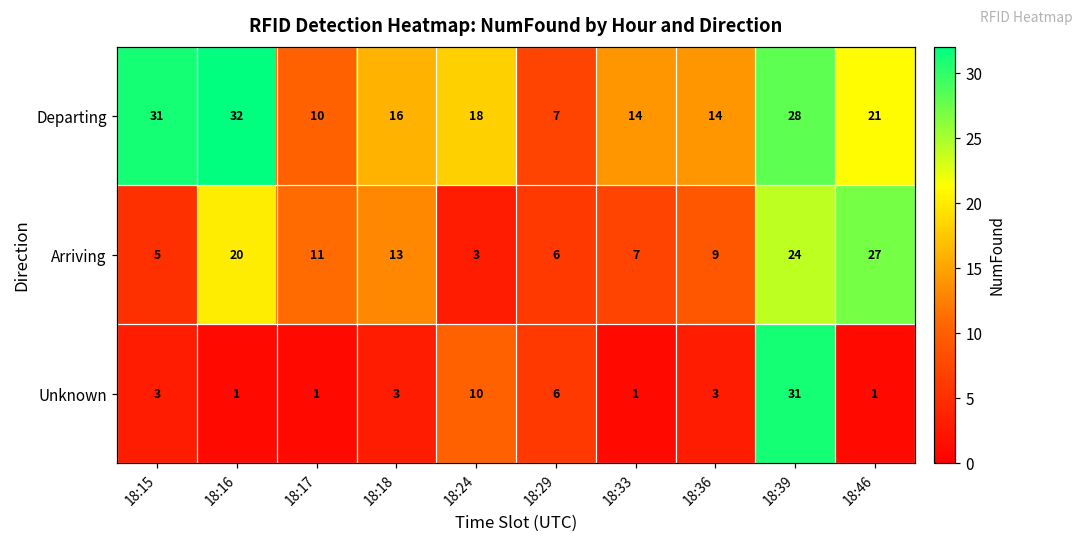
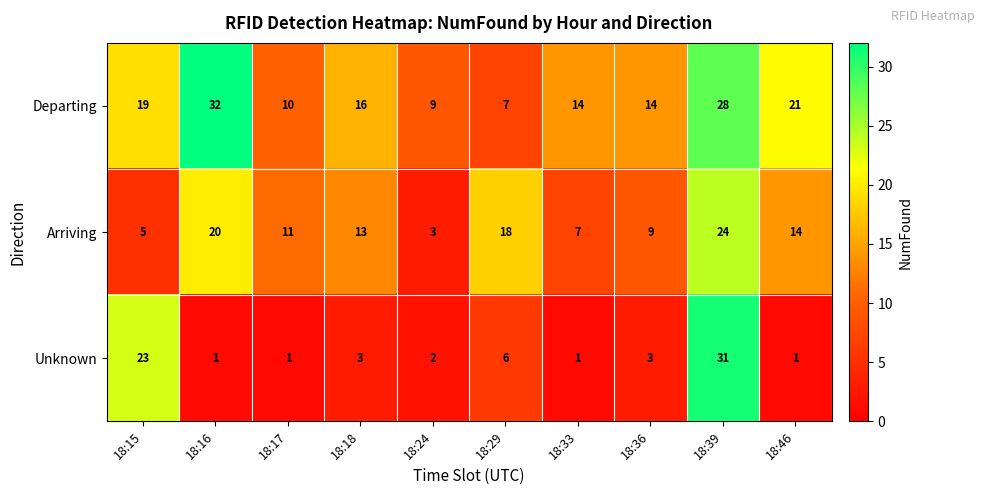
Departing, 18:15: 31 -> 19
Departing, 18:24: 18 -> 9
Arriving, 18:29: 6 -> 18
Arriving, 18:46: 27 -> 14
Unknown, 18:15: 3 -> 23
Unknown, 18:24: 10 -> 2
